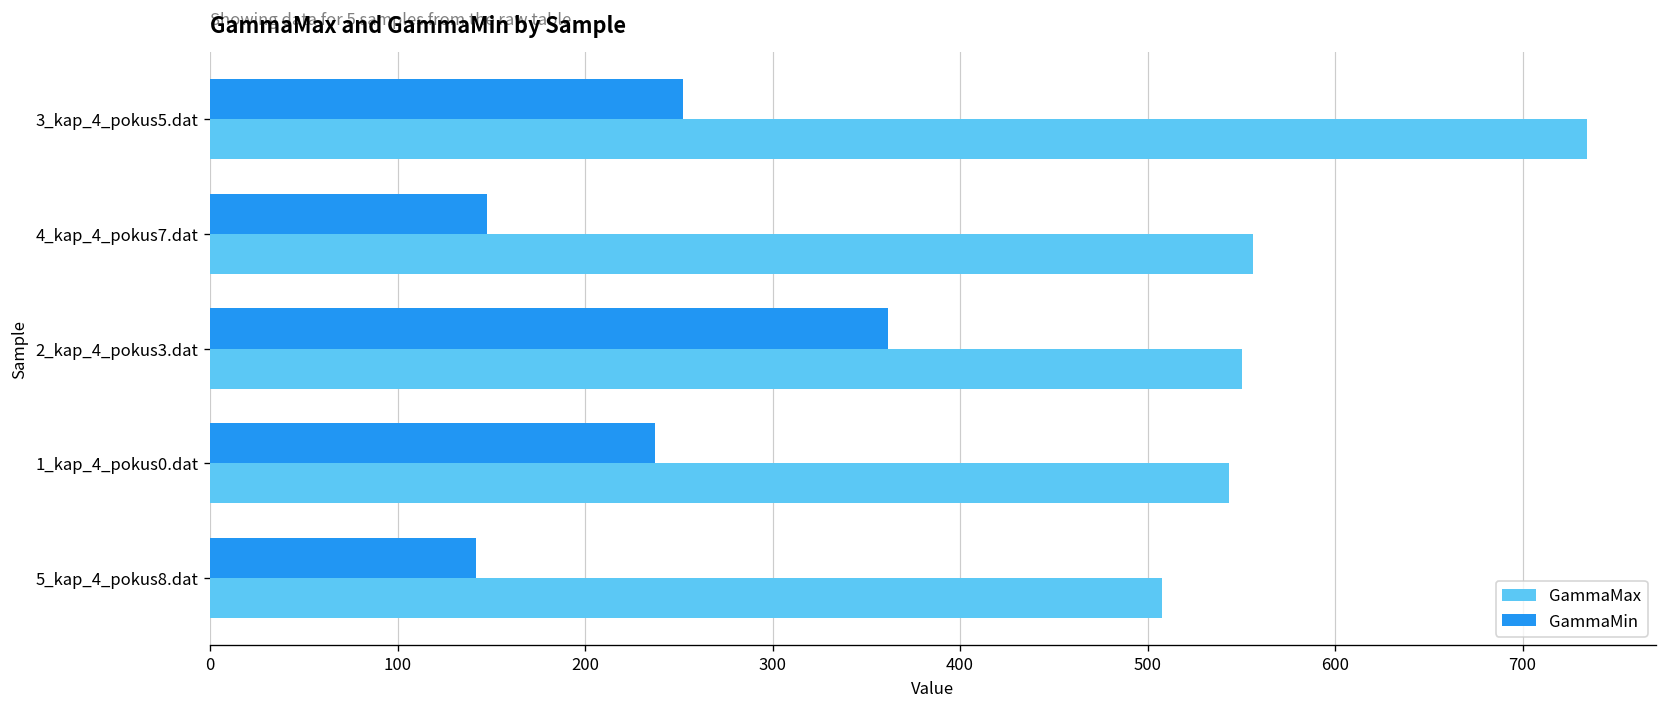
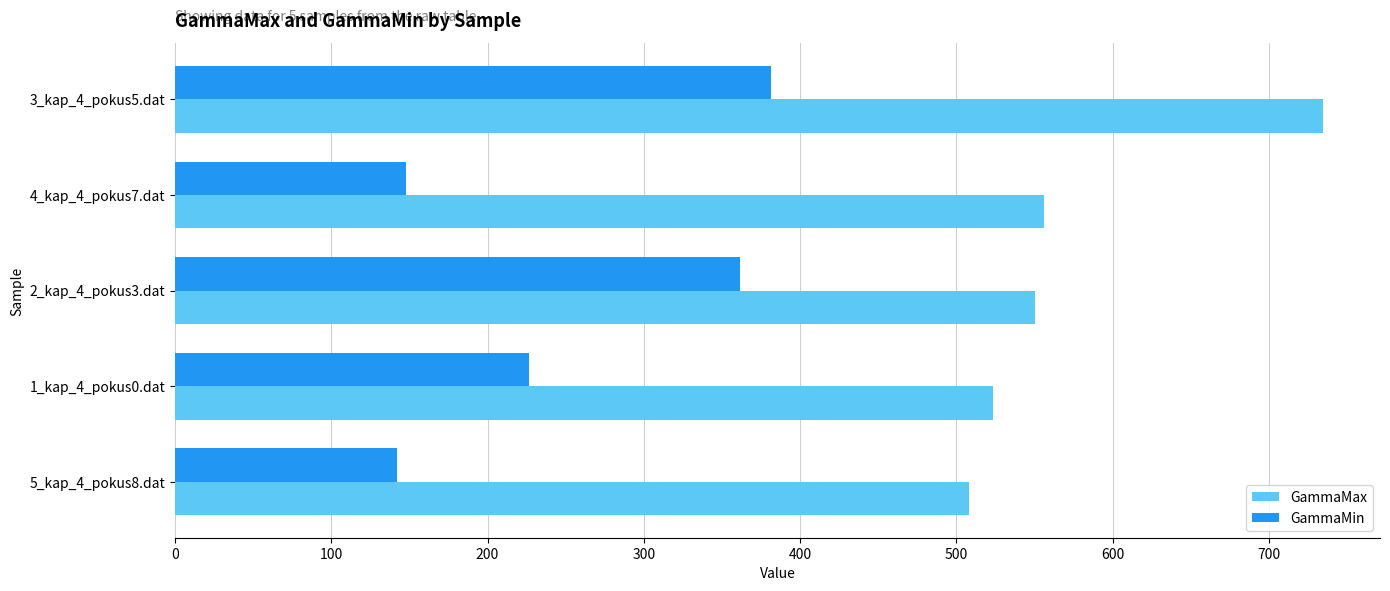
GammaMin, 3_kap_4_pokus5.dat: 252 -> 382
GammaMin, 1_kap_4_pokus0.dat: 237 -> 226
GammaMax, 1_kap_4_pokus0.dat: 543 -> 523
